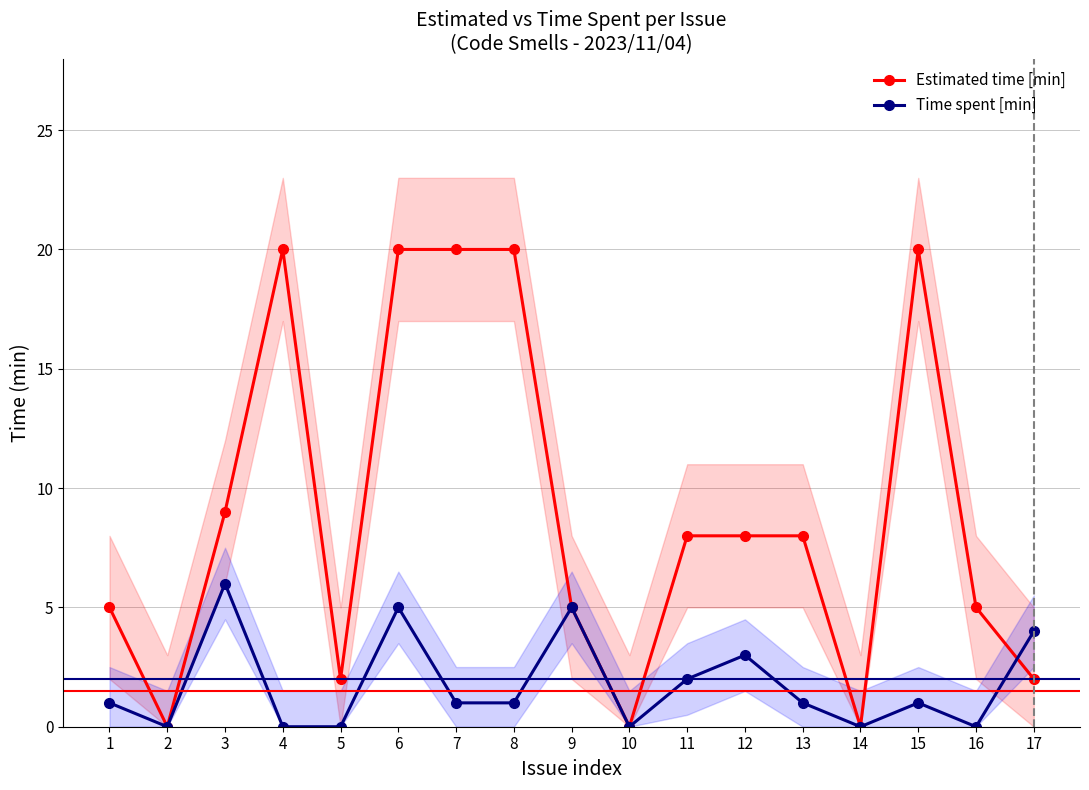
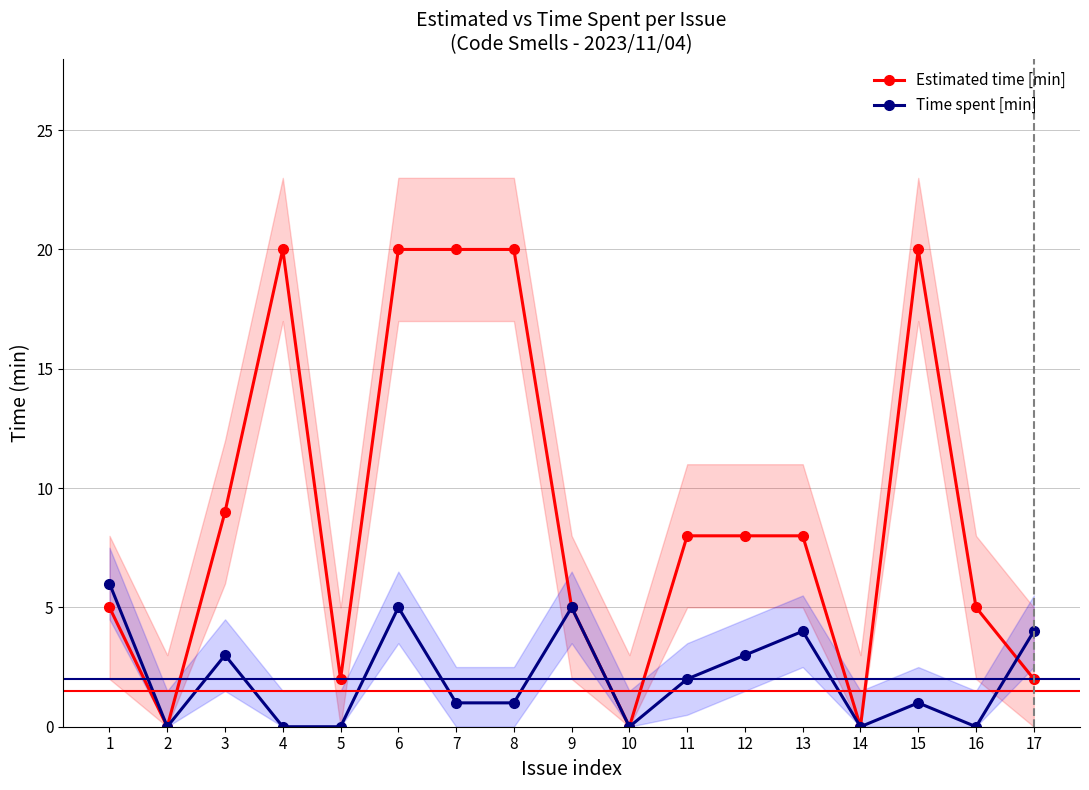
Time spent [min], 1: 1 -> 6
Time spent [min], 3: 6 -> 3
Time spent [min], 13: 1 -> 4
